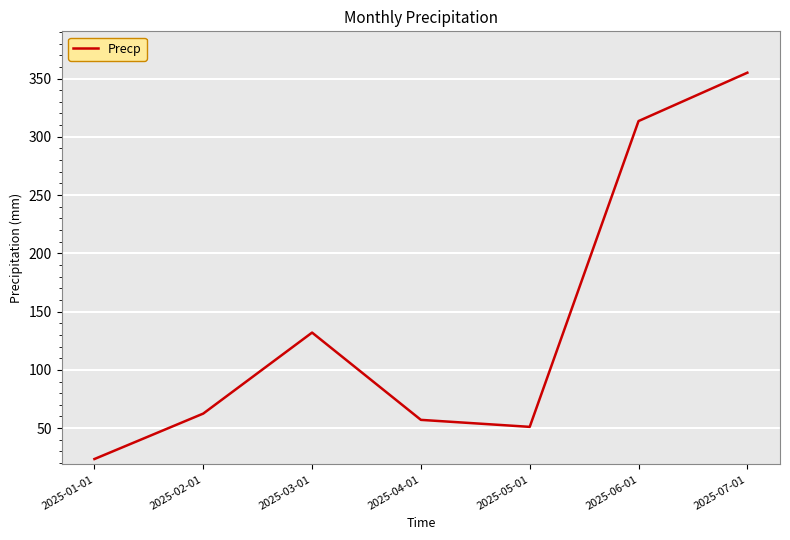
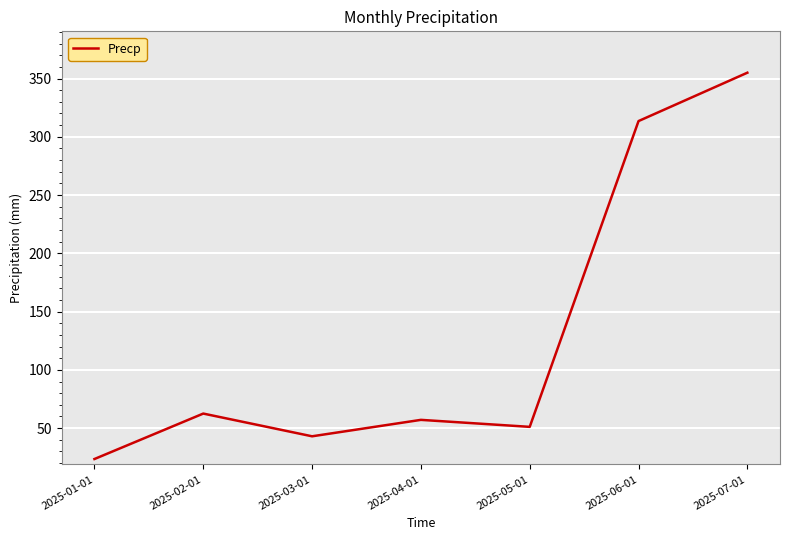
2025-03-01: 132 -> 43
